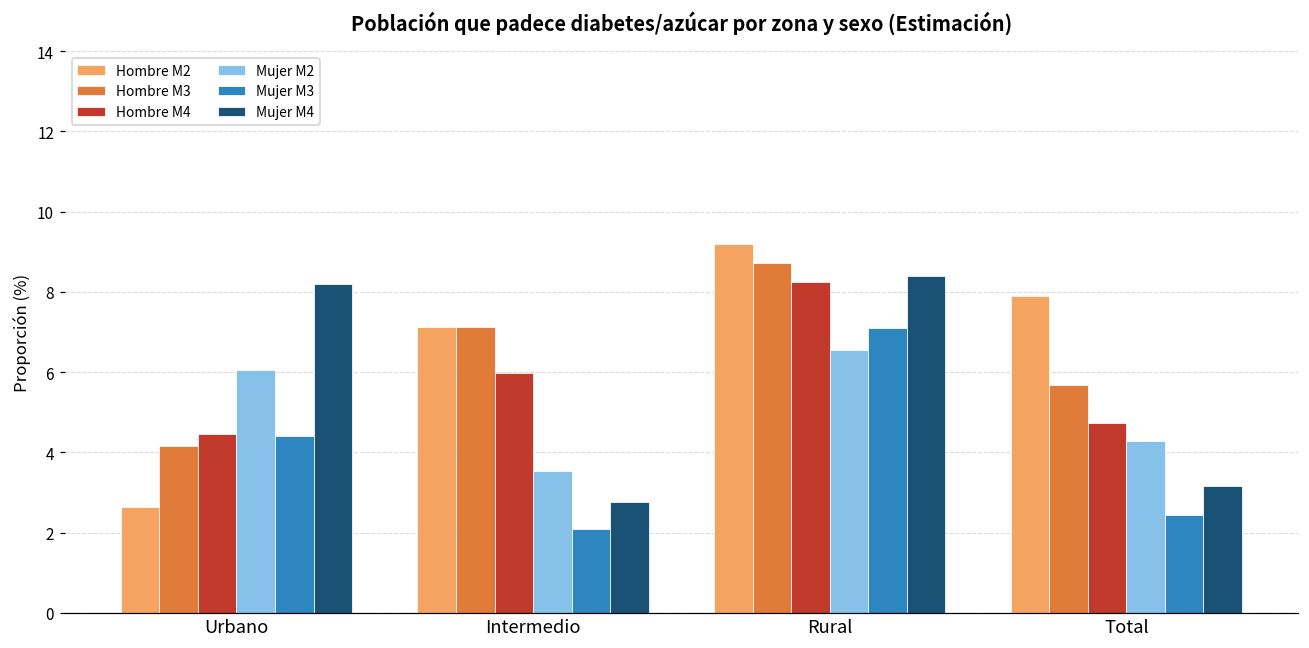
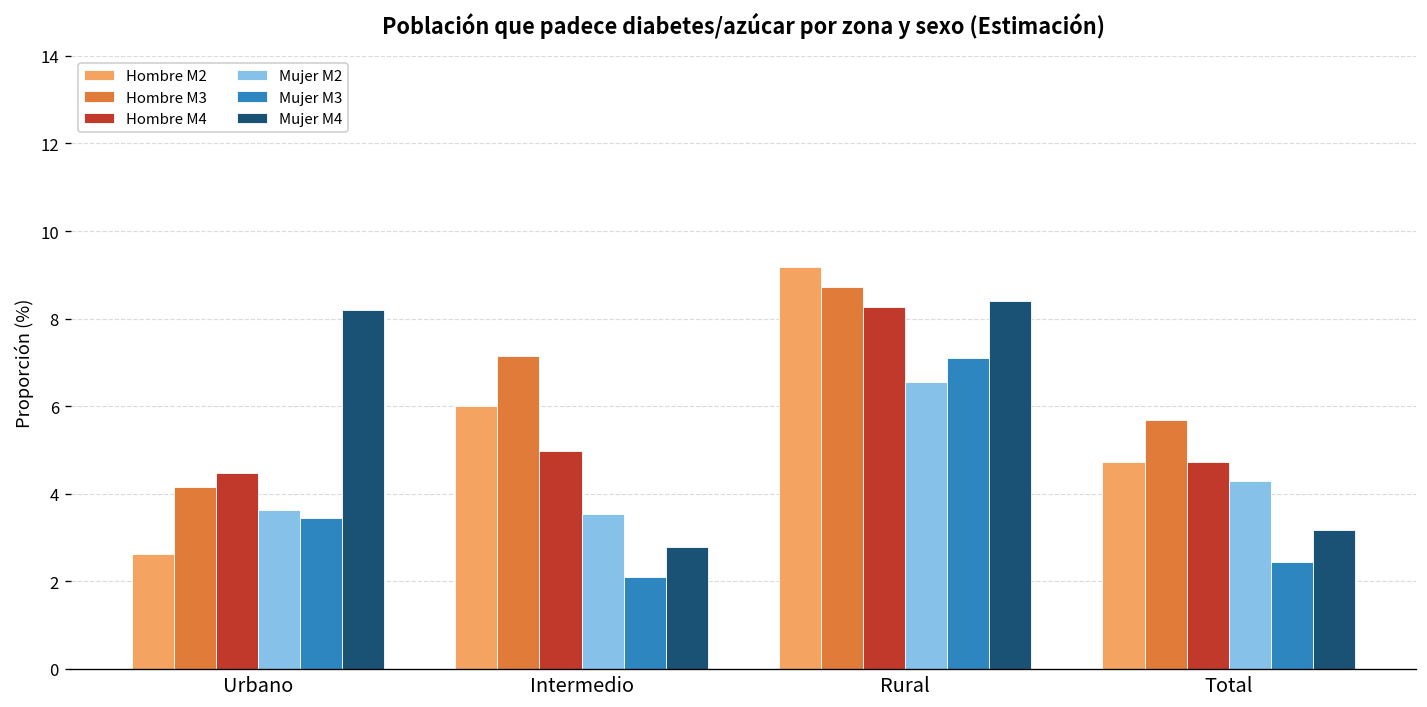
Mujer M2, Urbano: 6.0 -> 3.6
Mujer M3, Urbano: 4.4 -> 3.4
Hombre M2, Intermedio: 7.1 -> 6.0
Hombre M4, Intermedio: 6.0 -> 5.0
Hombre M2, Total: 7.9 -> 4.7
